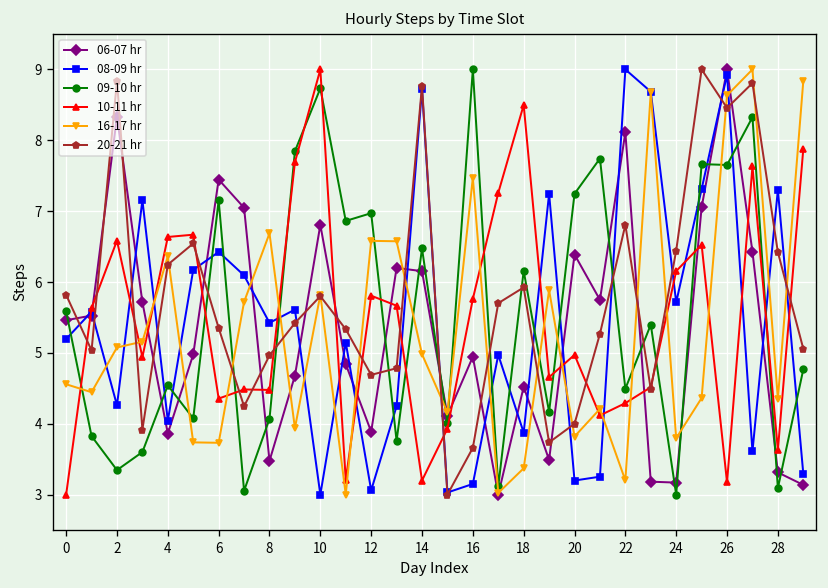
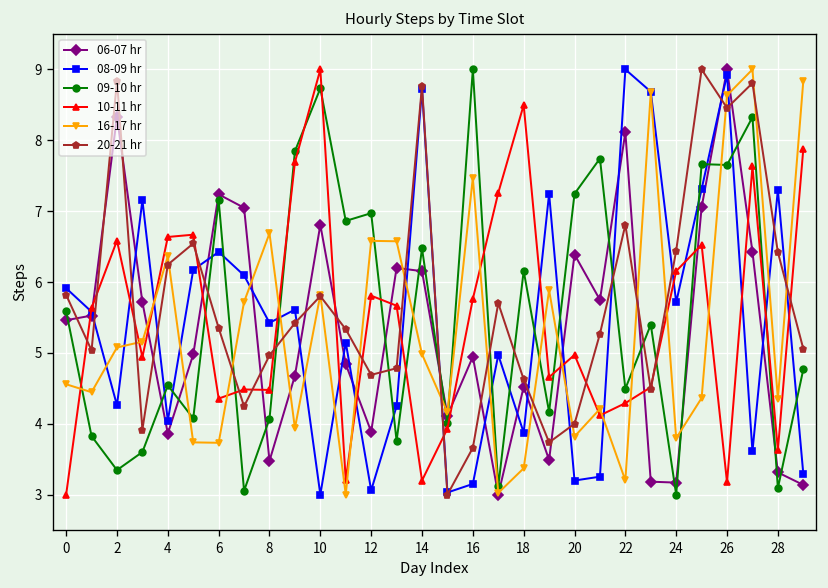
08-09 hr, 0: 5.2 -> 5.9
06-07 hr, 6: 7.4 -> 7.2
20-21 hr, 18: 5.9 -> 4.6
